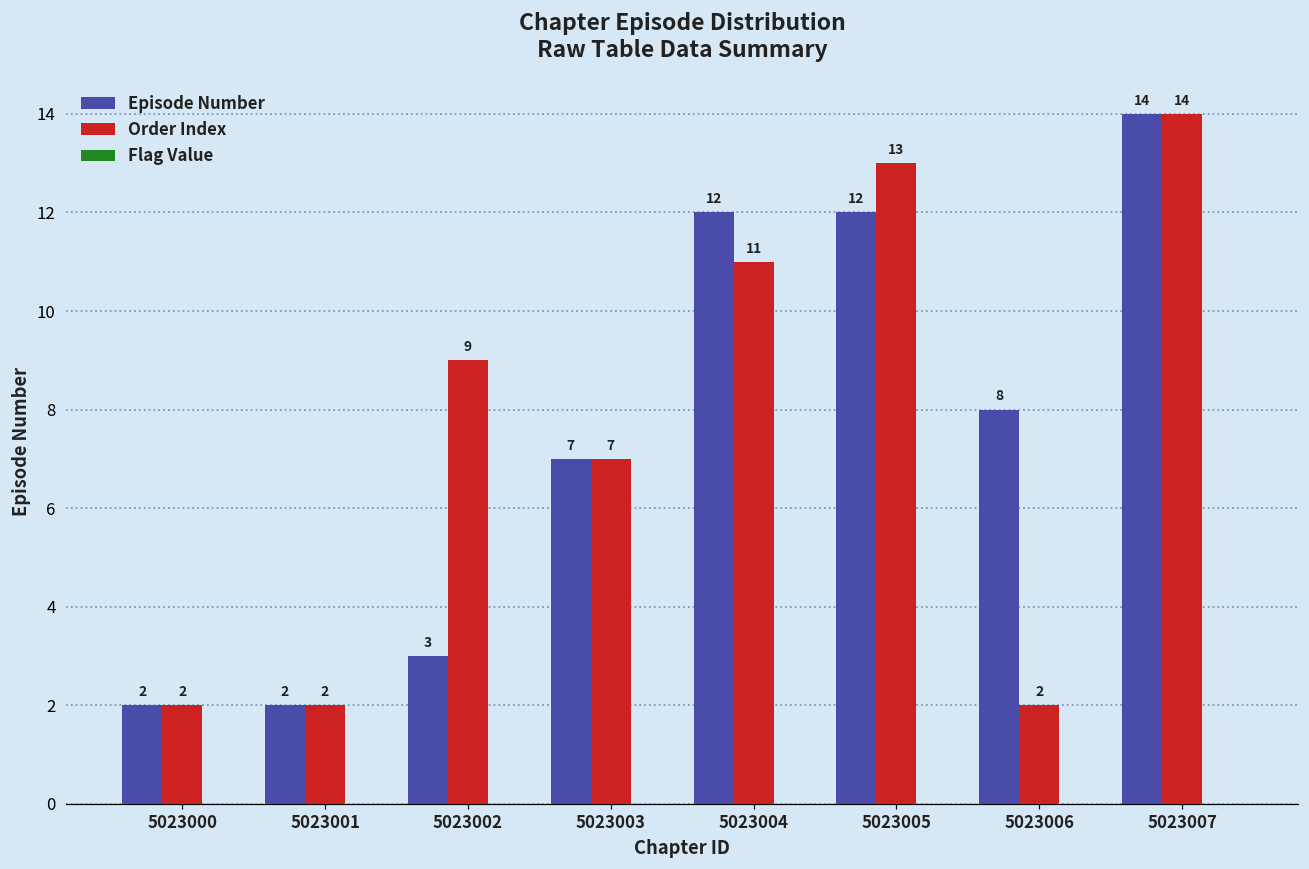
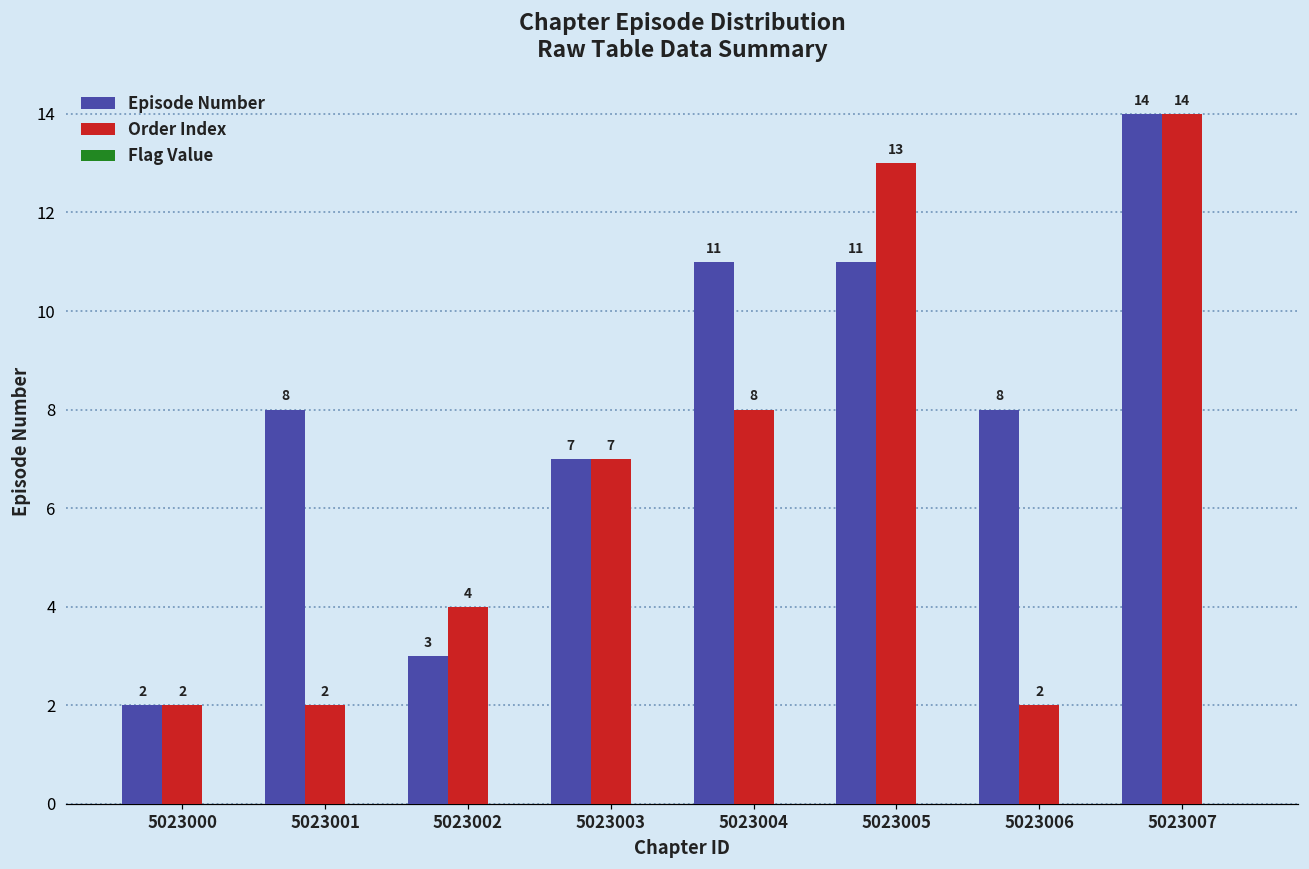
Episode Number, 5023001: 2 -> 8
Order Index, 5023002: 9 -> 4
Episode Number, 5023004: 12 -> 11
Order Index, 5023004: 11 -> 8
Episode Number, 5023005: 12 -> 11
